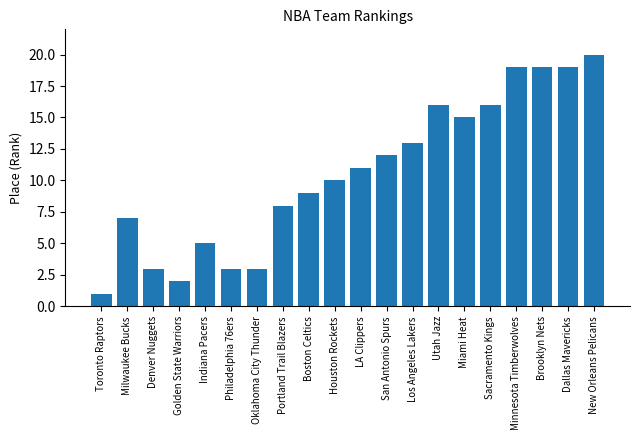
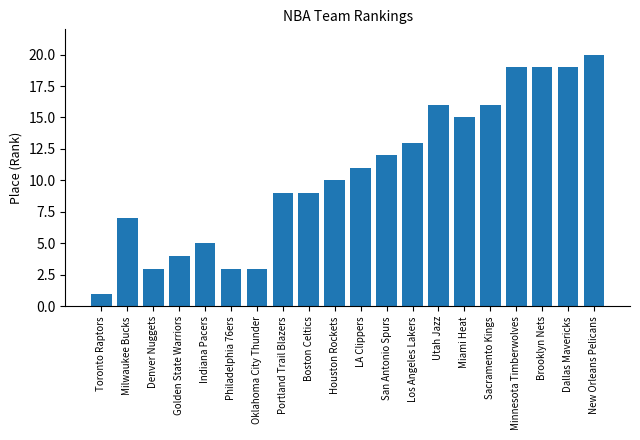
Golden State Warriors: 2 -> 4
Portland Trail Blazers: 8 -> 9
